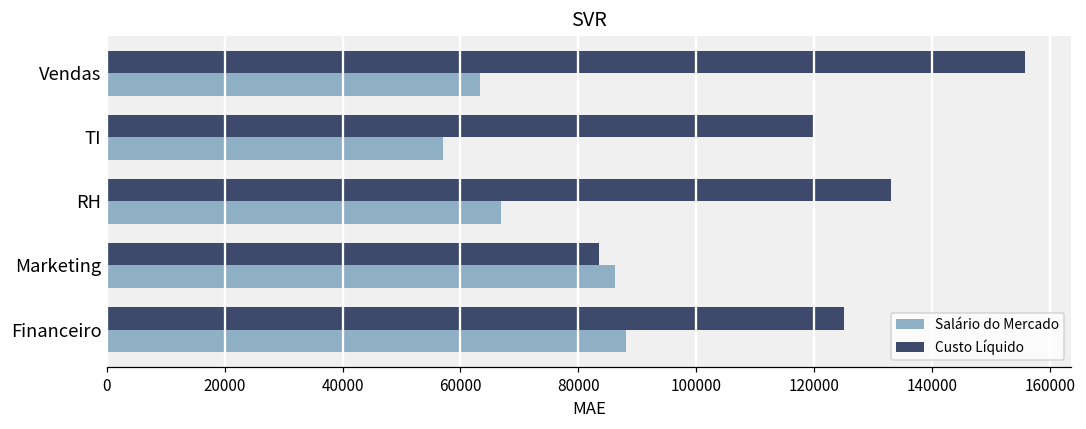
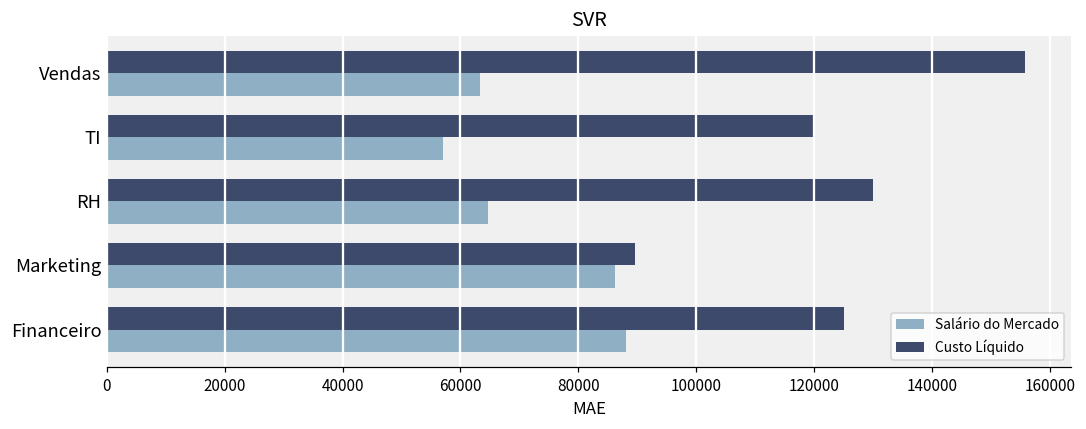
Custo Líquido, RH: 133000 -> 130000
Salário do Mercado, RH: 67000 -> 65000
Custo Líquido, Marketing: 83000 -> 90000
